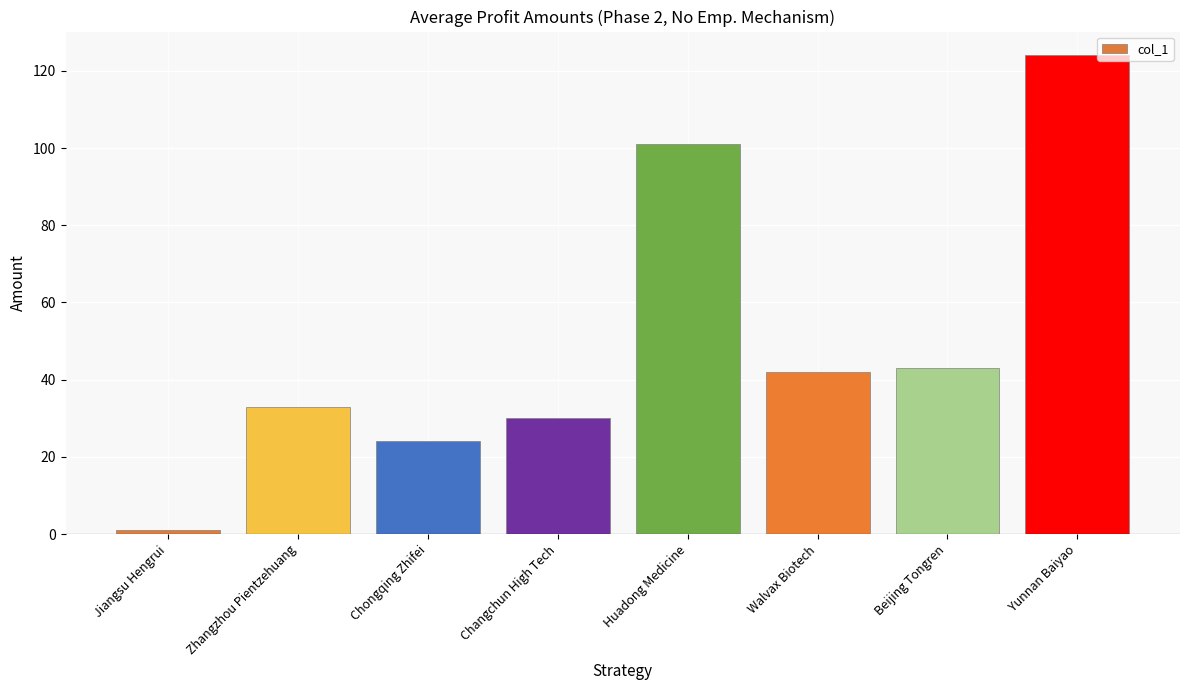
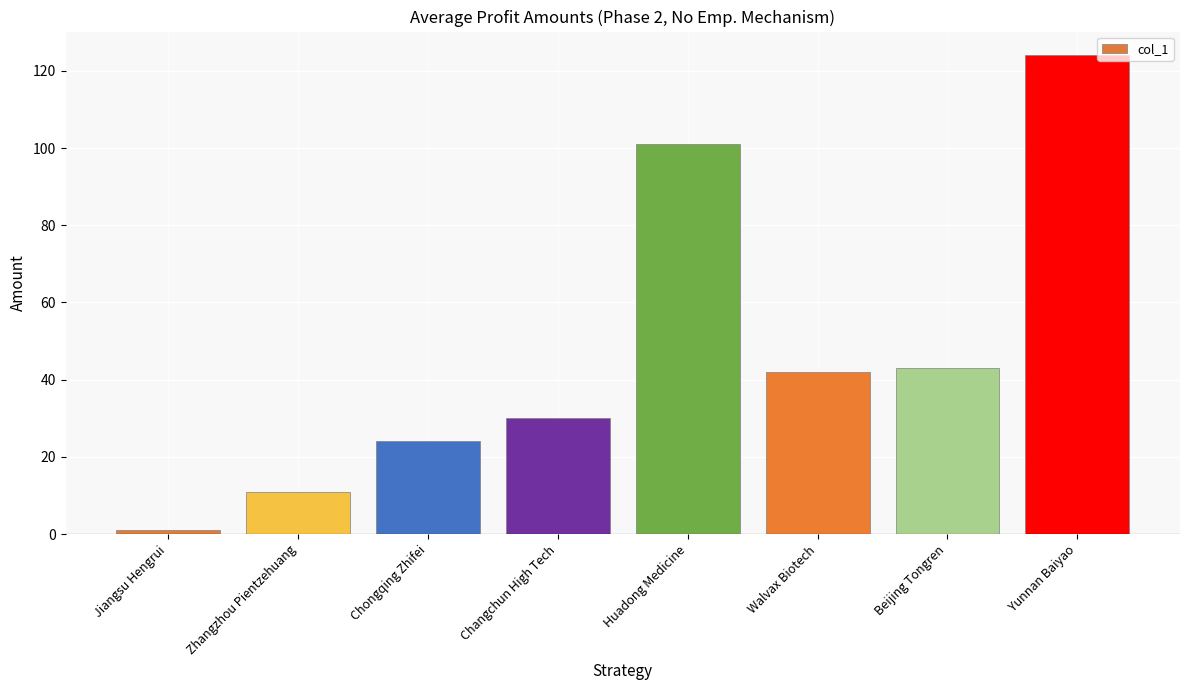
Zhangzhou Pientzehuang: 33 -> 11
